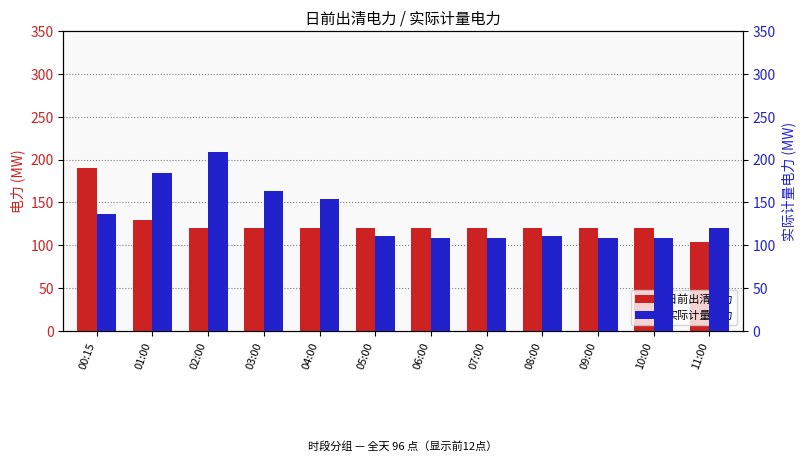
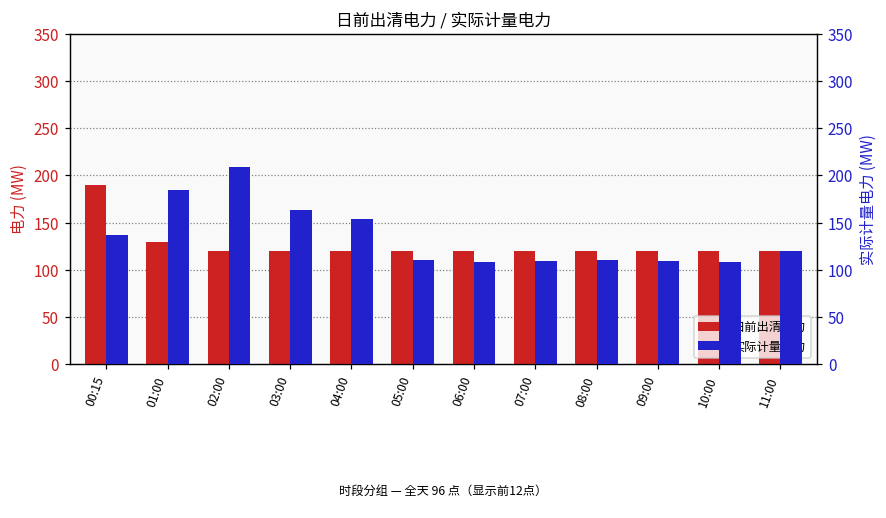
日前出清电力, 11:00: 100 -> 120
